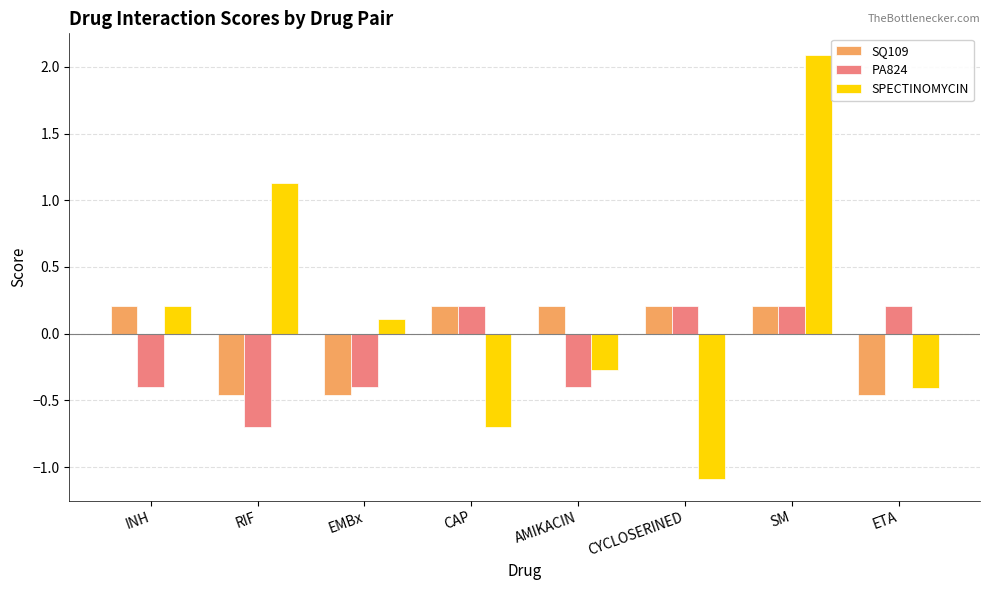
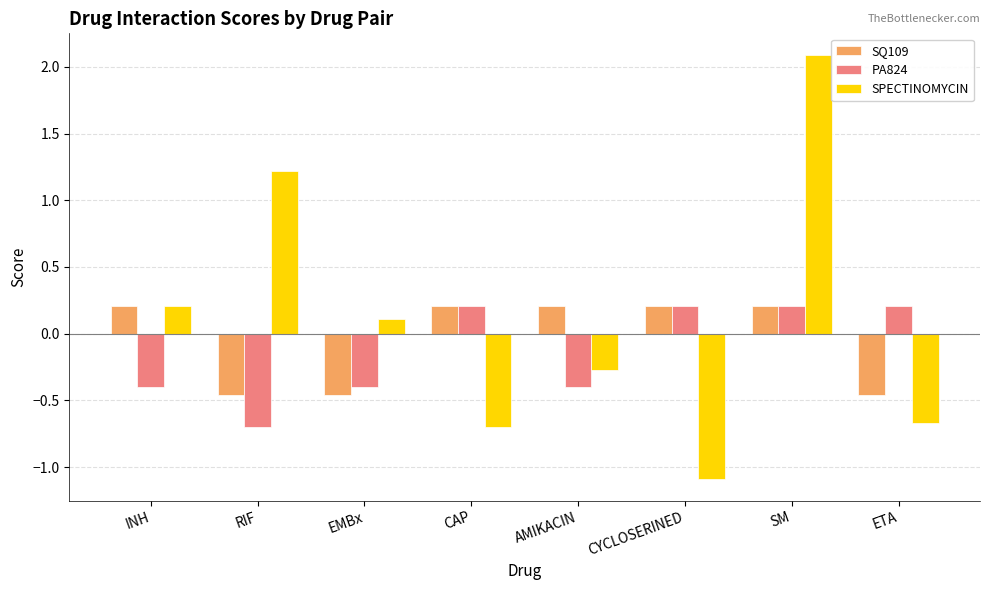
SPECTINOMYCIN, RIF: 1.13 -> 1.22
SPECTINOMYCIN, ETA: -0.41 -> -0.67
